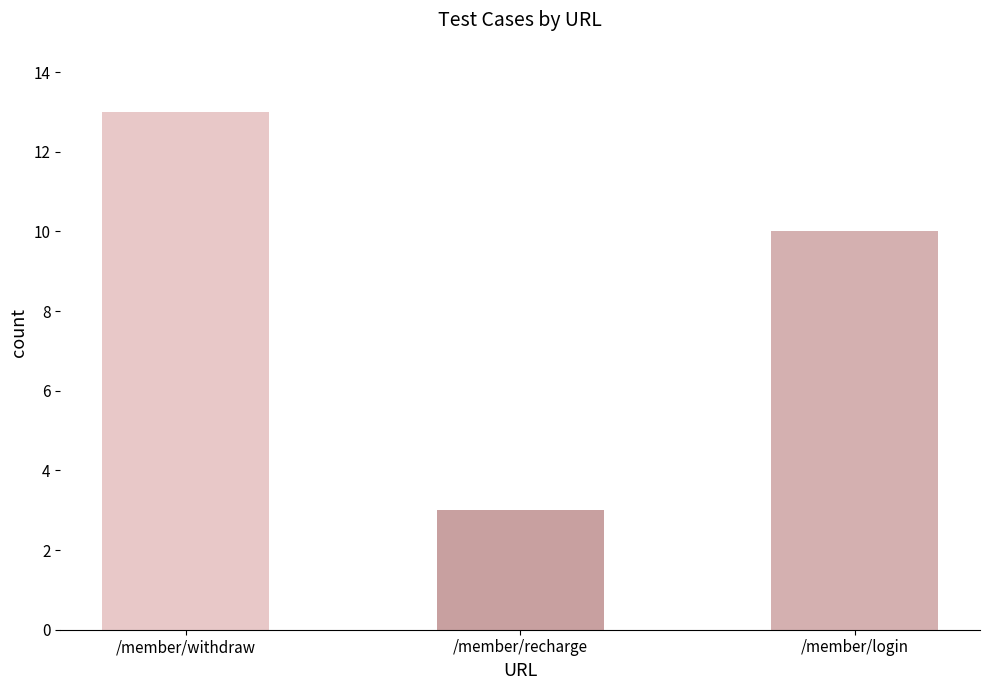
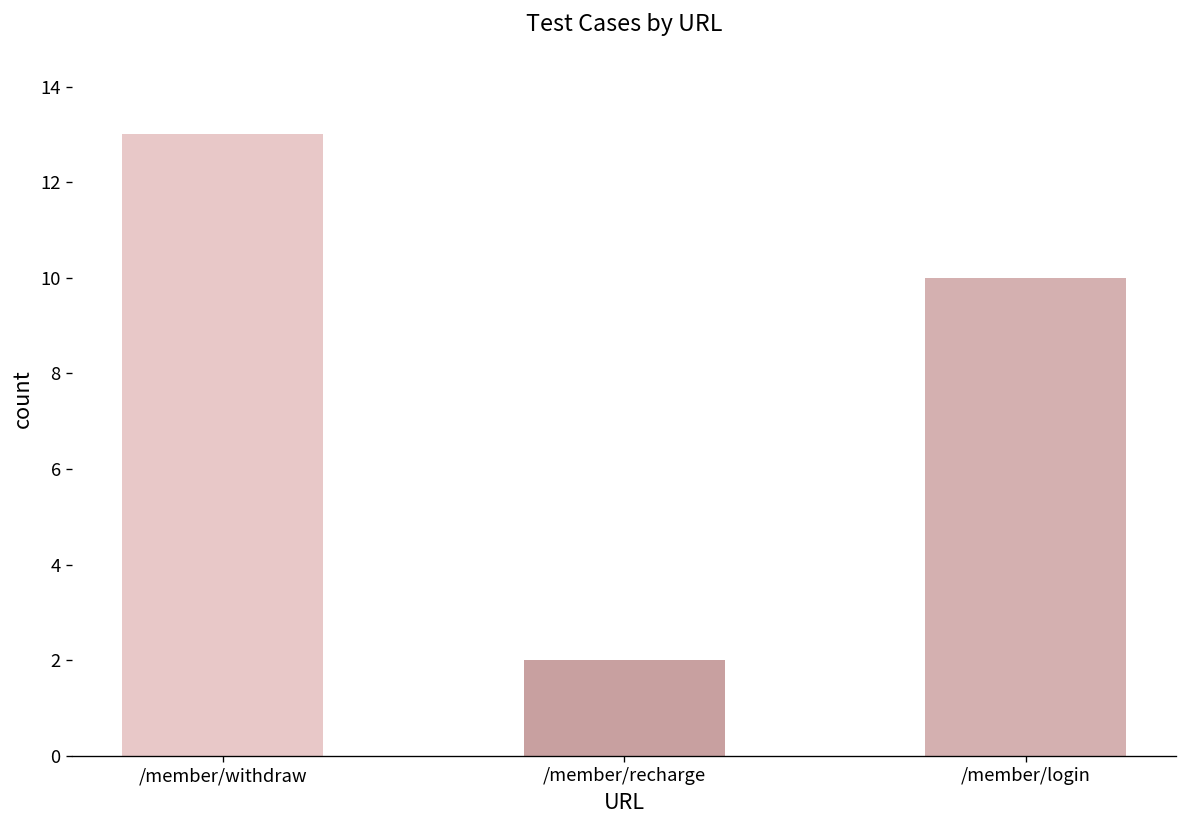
/member/recharge: 3 -> 2
